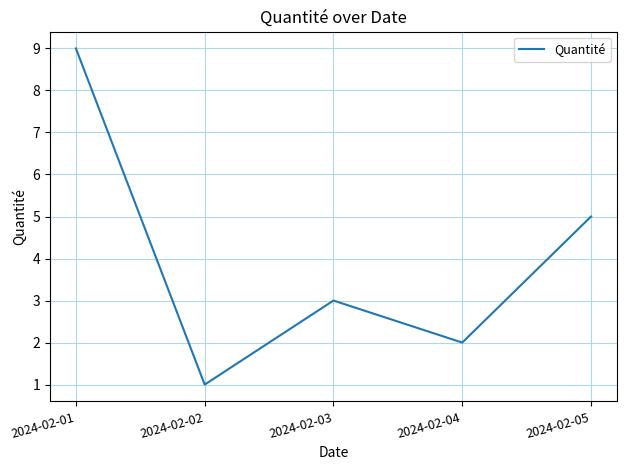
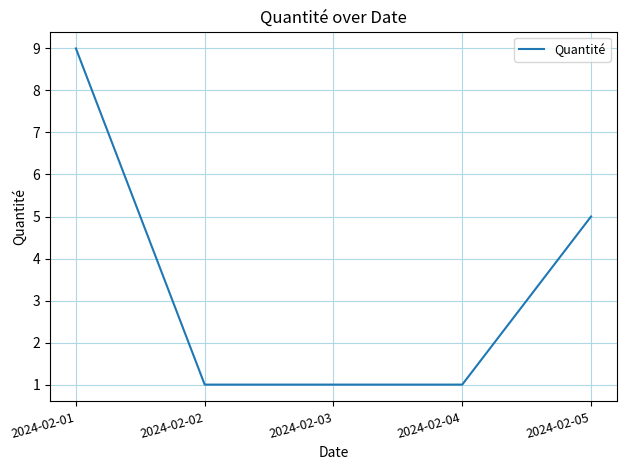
2024-02-03: 3 -> 1
2024-02-04: 2 -> 1
